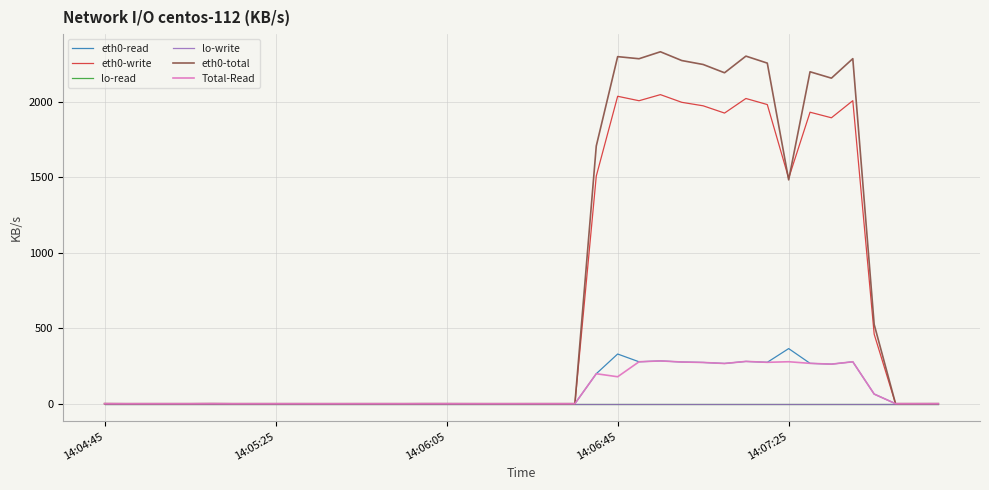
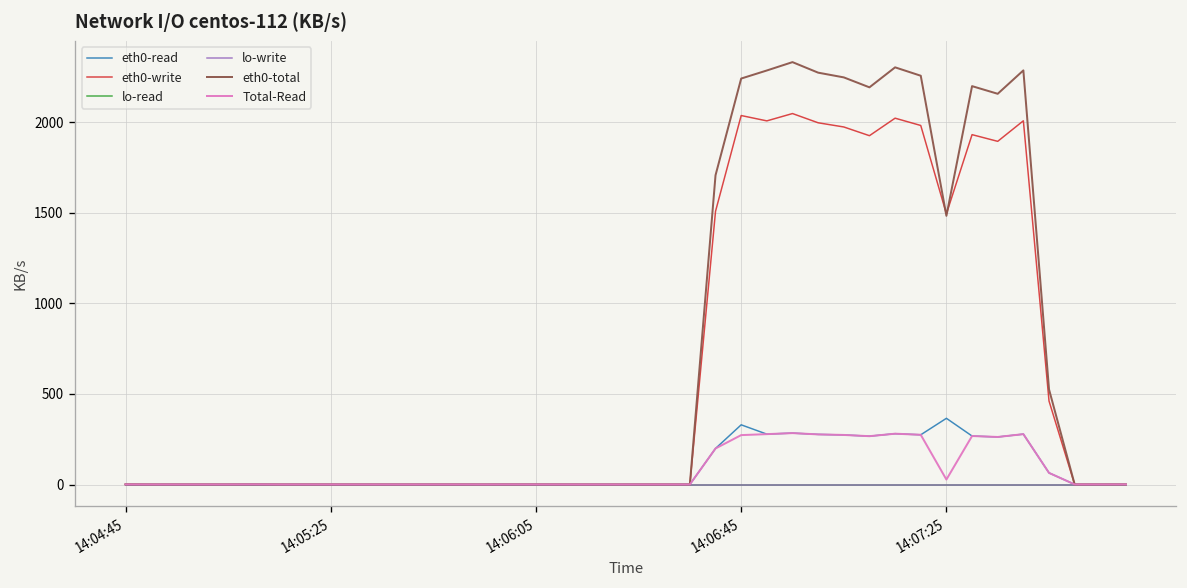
eth0-total, 14:06:45: 2300 -> 2240
Total-Read, 14:06:45: 180 -> 270
Total-Read, 14:07:25: 280 -> 30
